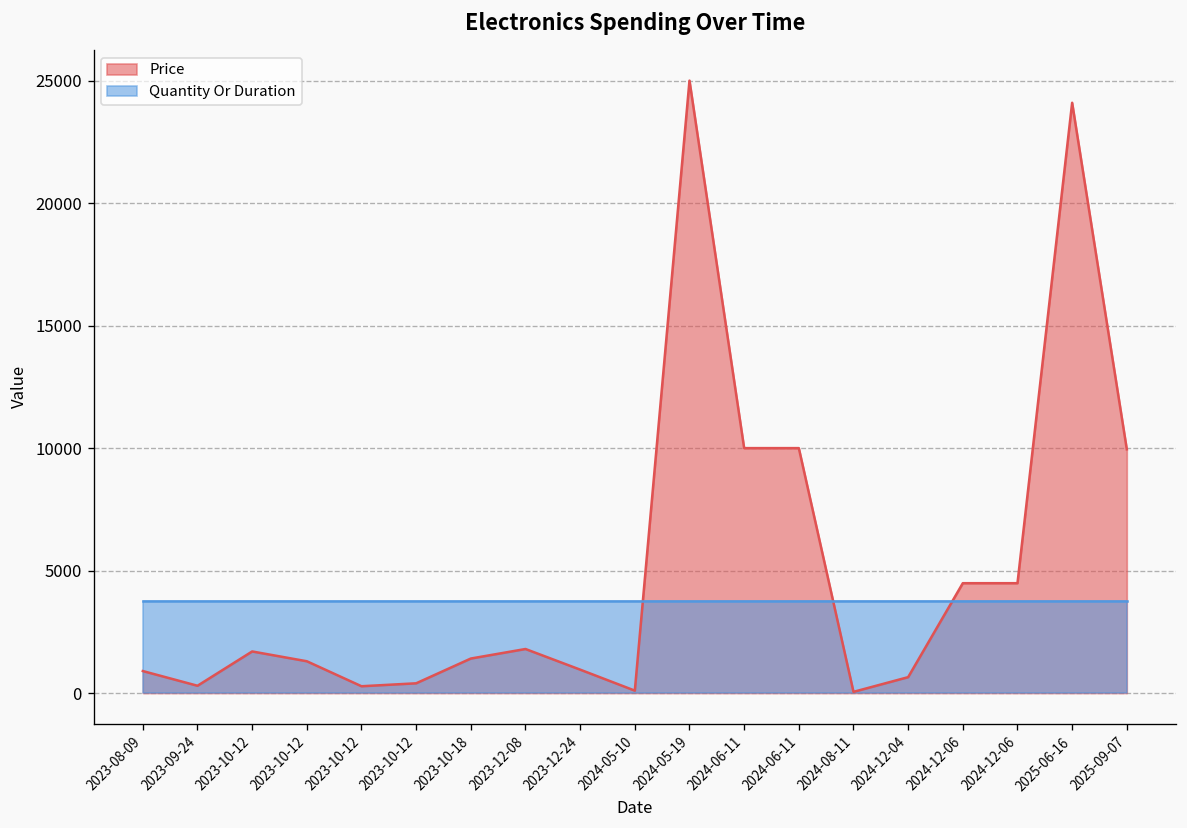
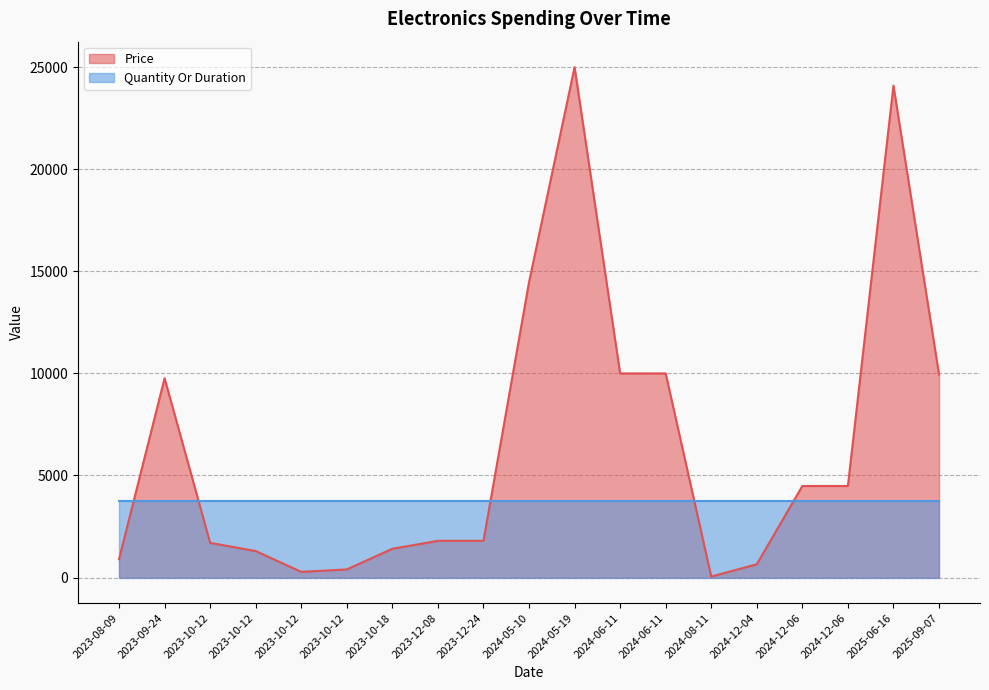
Price, 2023-09-24: 300 -> 9800
Price, 2023-12-24: 1000 -> 1800
Price, 2024-05-10: 100 -> 14500
